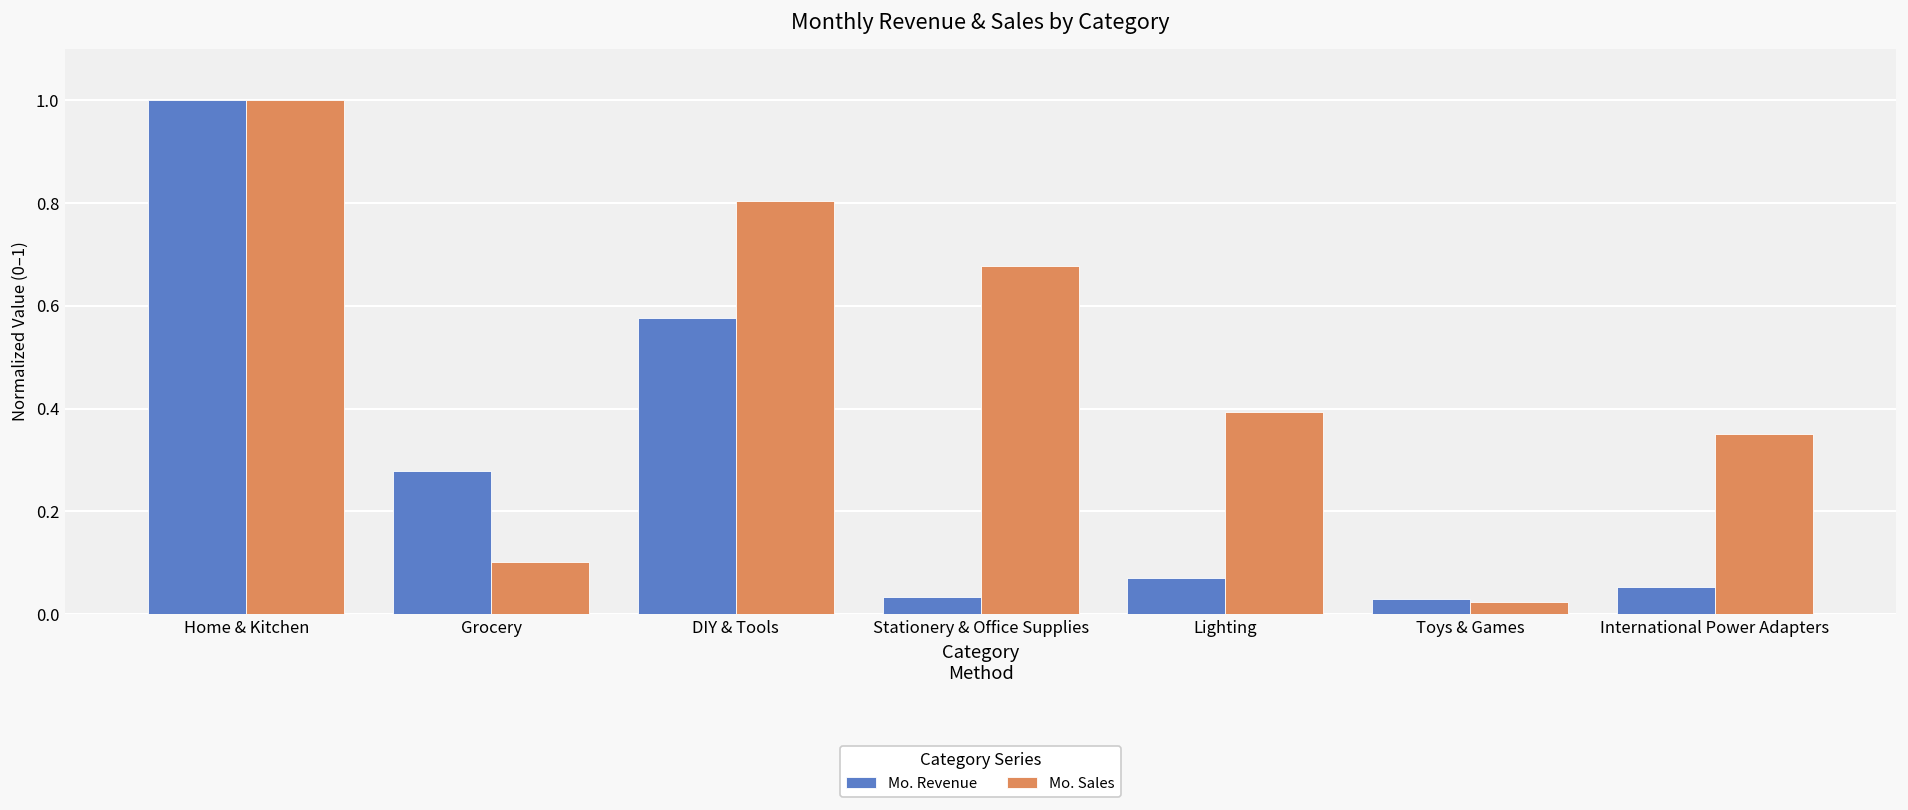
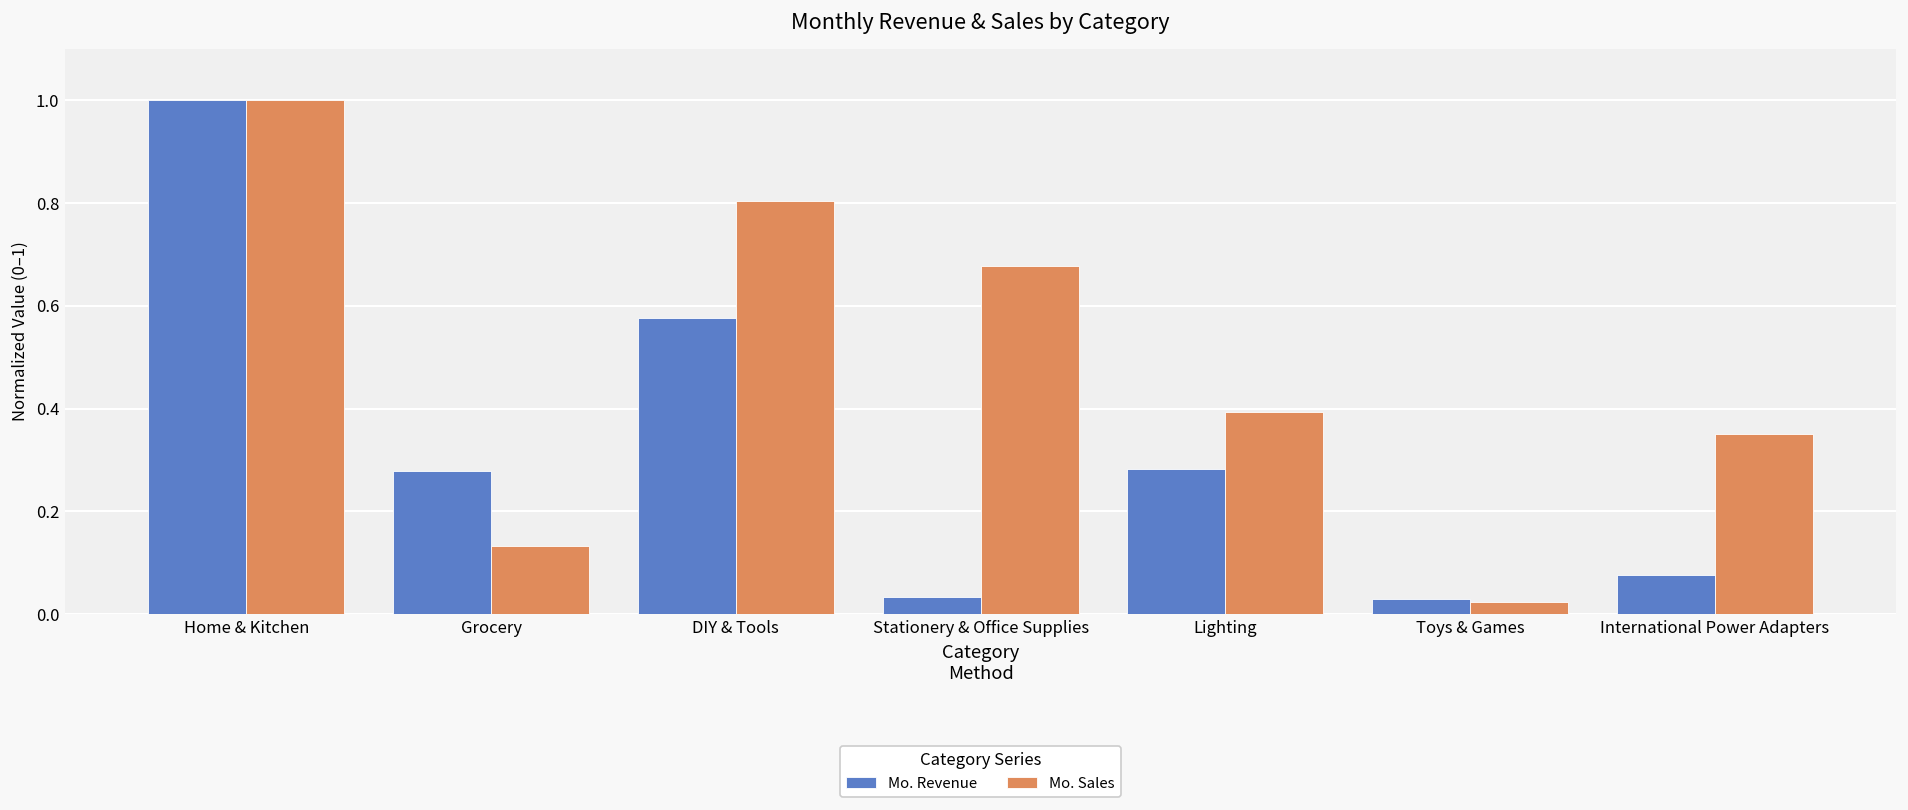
Mo. Sales, Grocery: 0.10 -> 0.13
Mo. Revenue, Lighting: 0.07 -> 0.28
Mo. Revenue, International Power Adapters: 0.05 -> 0.08
